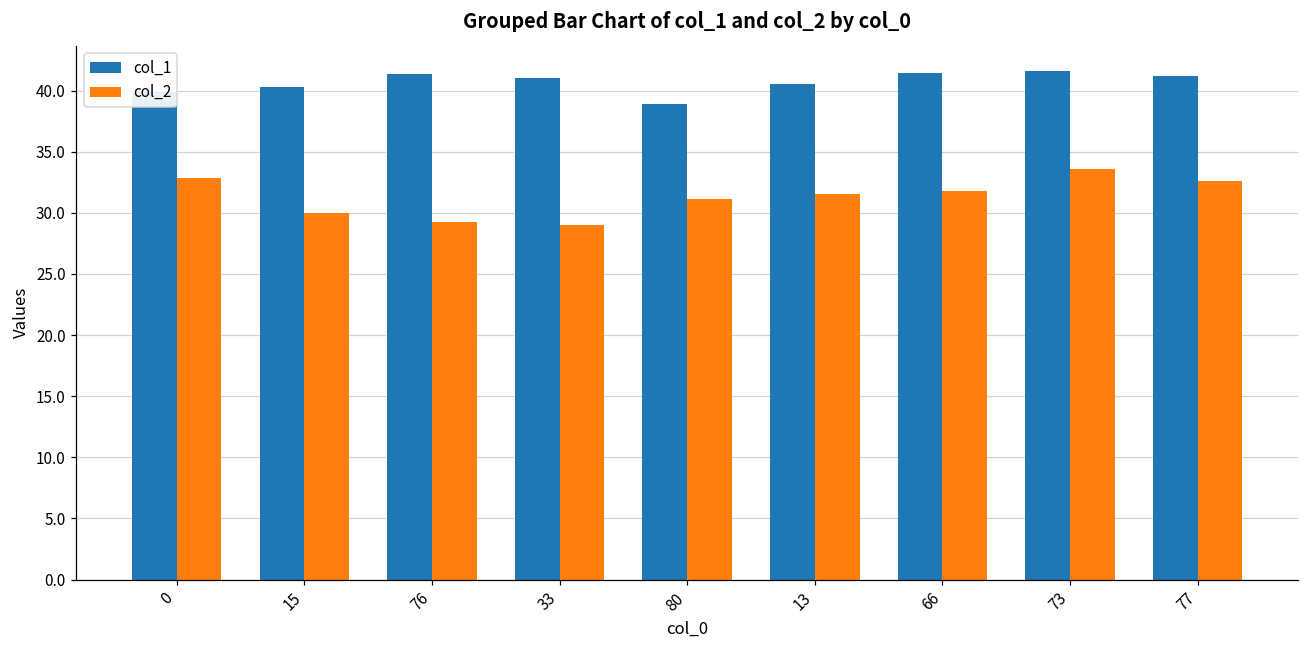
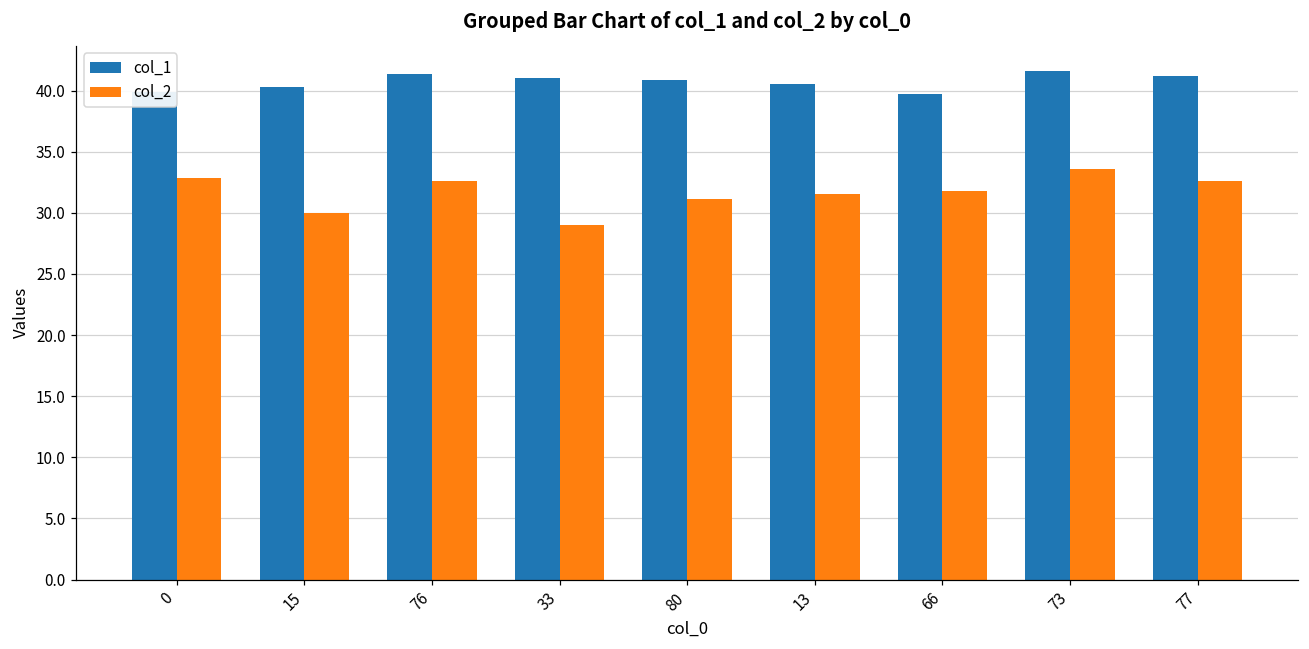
col_2, 76: 29.3 -> 32.6
col_1, 80: 38.9 -> 40.8
col_1, 66: 41.5 -> 39.7
